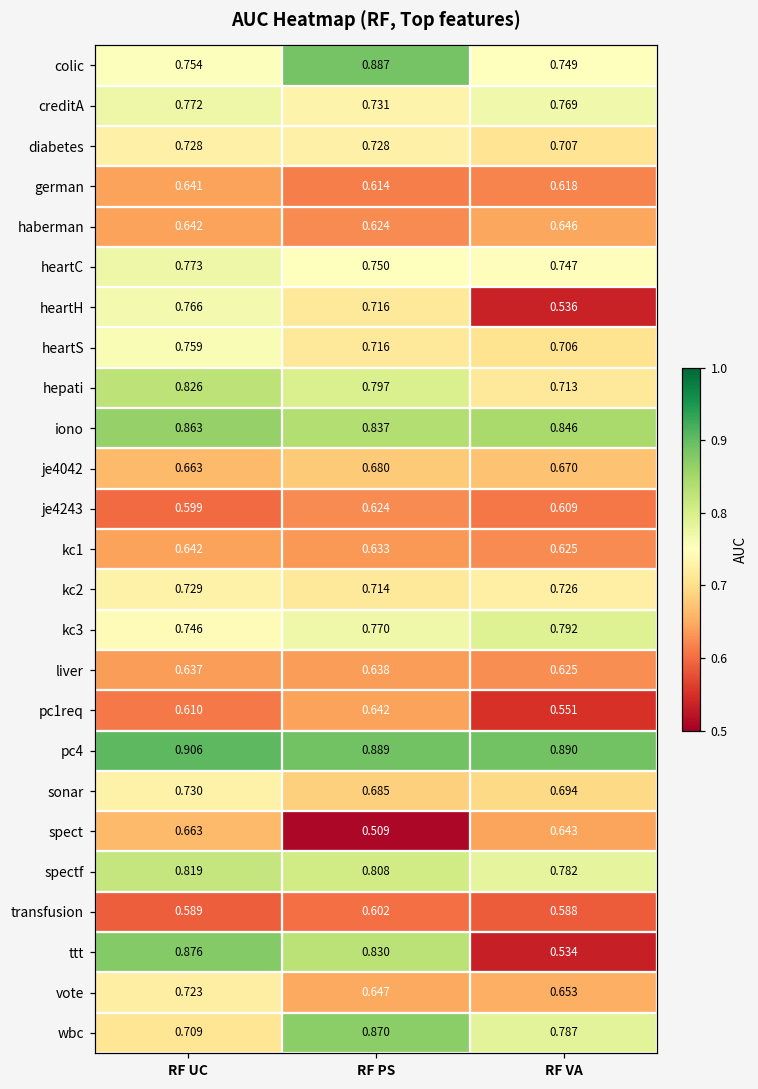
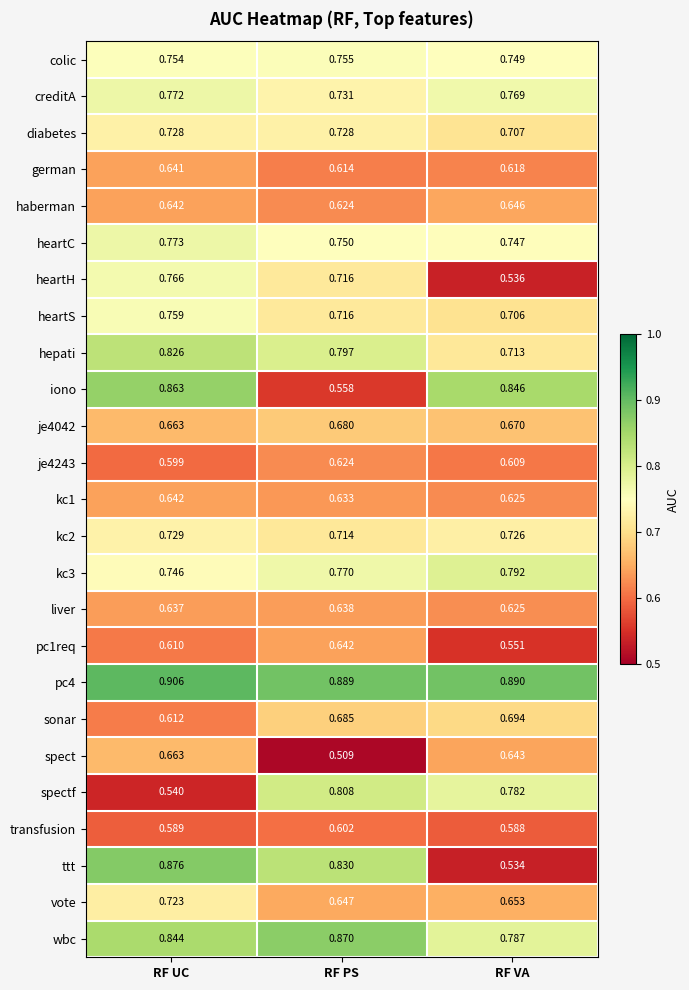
colic, RF PS: 0.887 -> 0.755
iono, RF PS: 0.837 -> 0.558
sonar, RF UC: 0.730 -> 0.612
spectf, RF UC: 0.819 -> 0.540
wbc, RF UC: 0.709 -> 0.844
